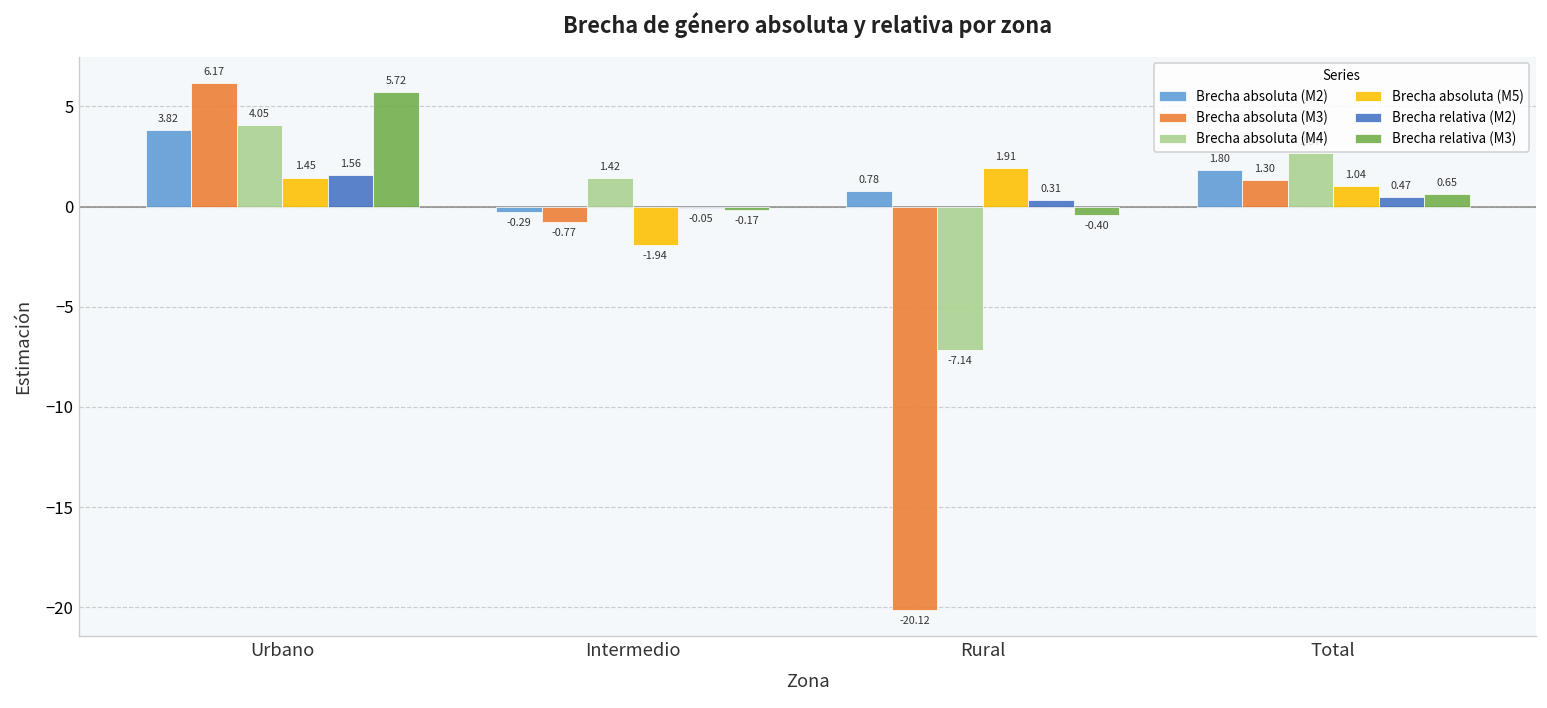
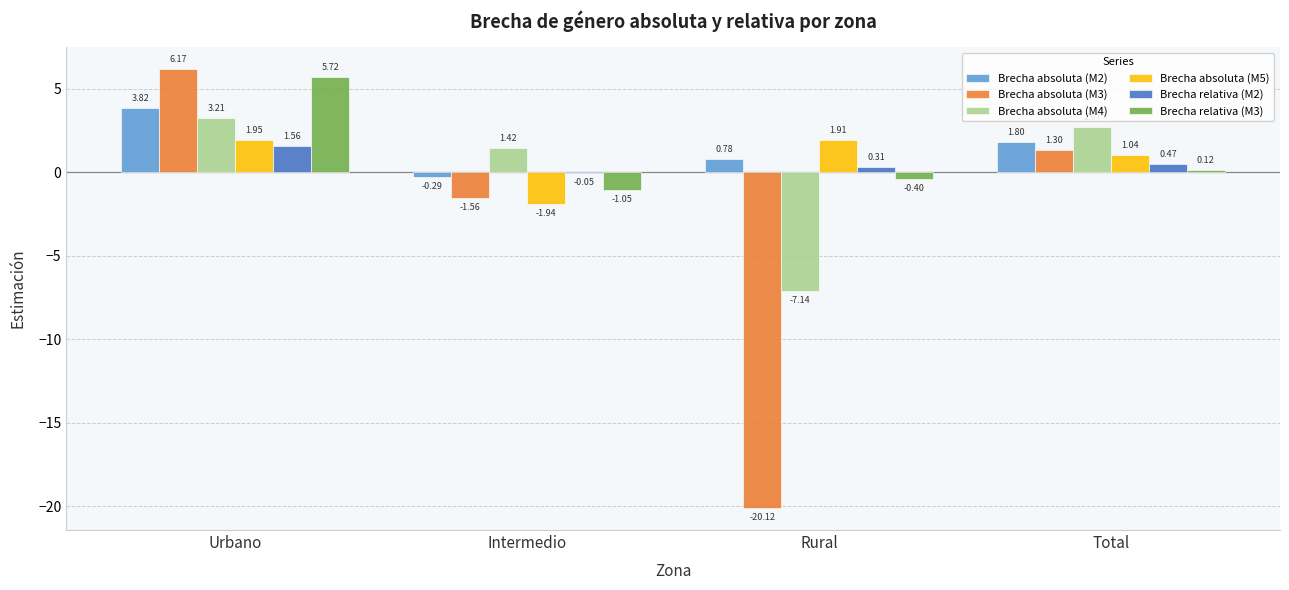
Brecha absoluta (M4), Urbano: 4.05 -> 3.21
Brecha absoluta (M5), Urbano: 1.45 -> 1.95
Brecha absoluta (M3), Intermedio: -0.77 -> -1.56
Brecha relativa (M3), Intermedio: -0.17 -> -1.05
Brecha relativa (M3), Total: 0.65 -> 0.12
